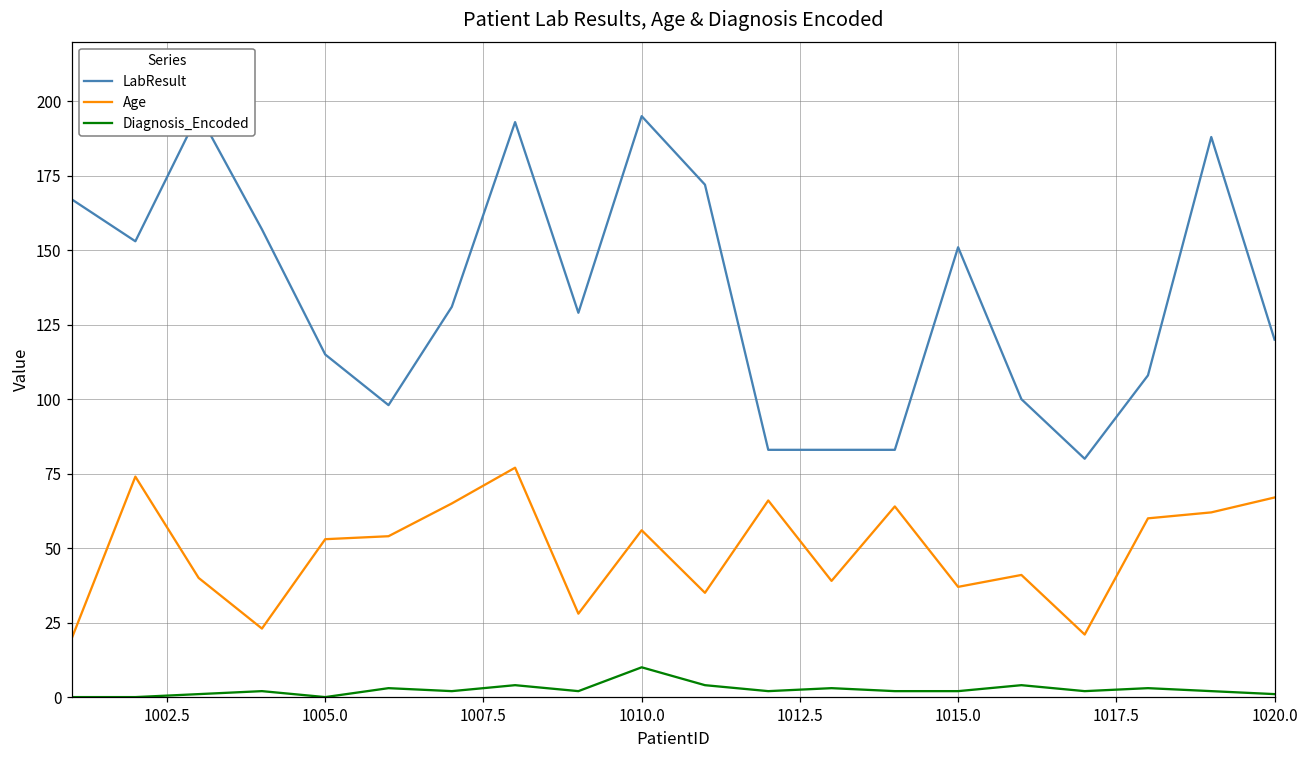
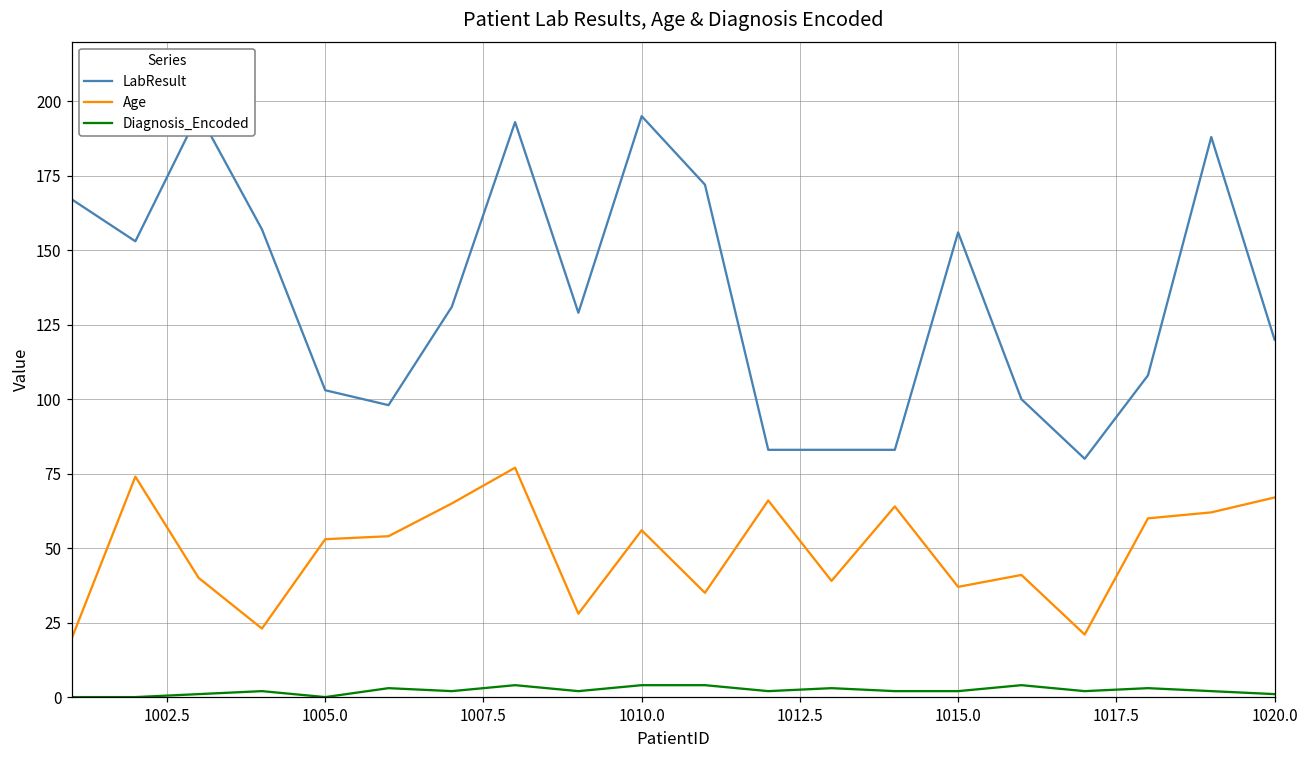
LabResult, 1005.0: 115 -> 103
Diagnosis_Encoded, 1010.0: 10 -> 4
LabResult, 1015.0: 151 -> 156
